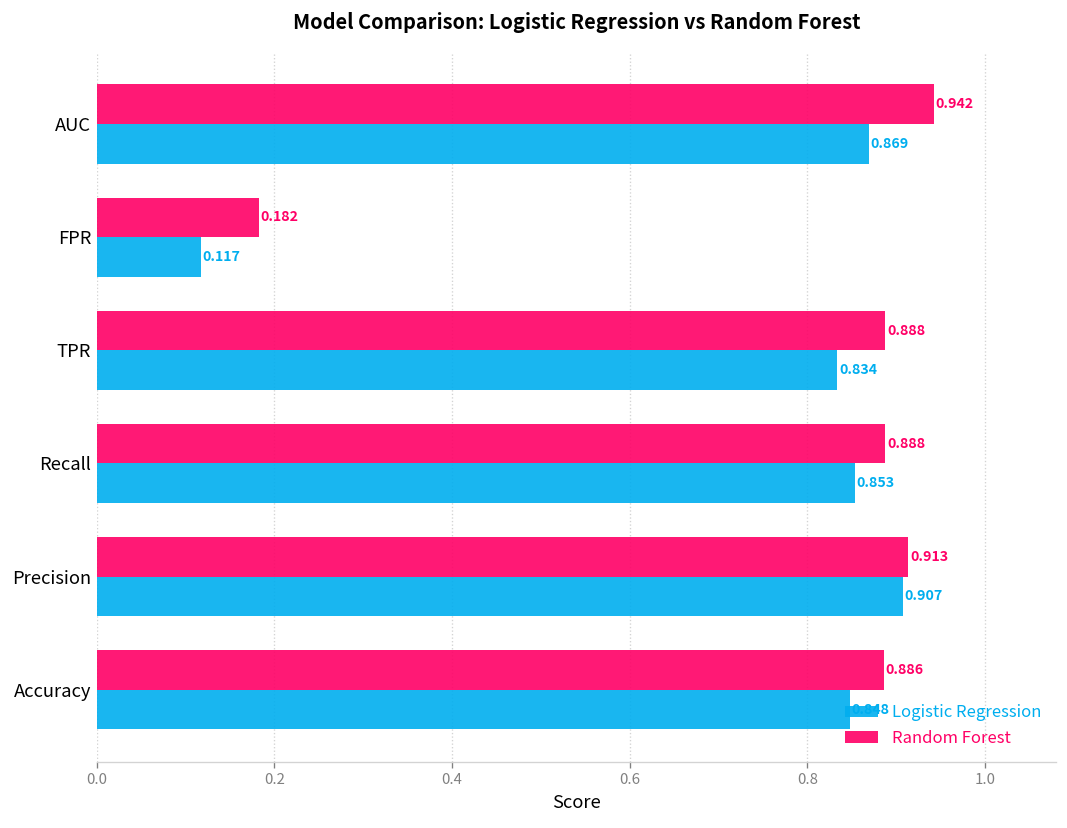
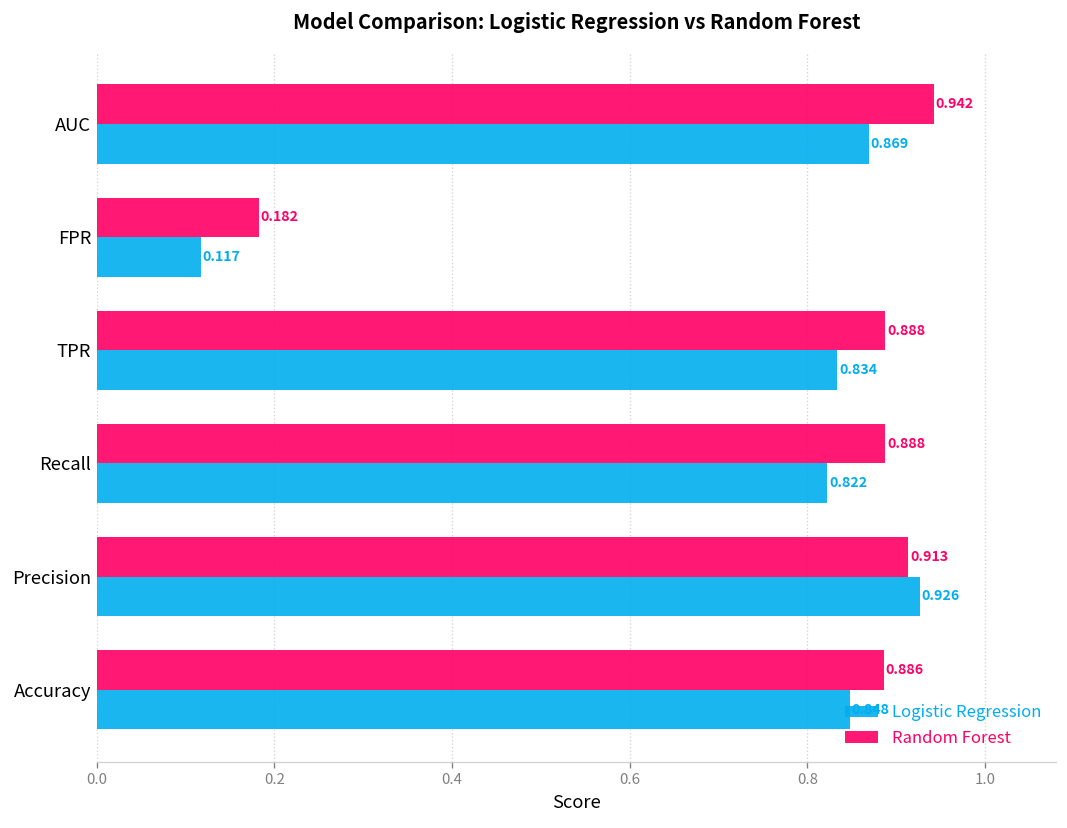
Logistic Regression, Recall: 0.853 -> 0.822
Logistic Regression, Precision: 0.907 -> 0.926
